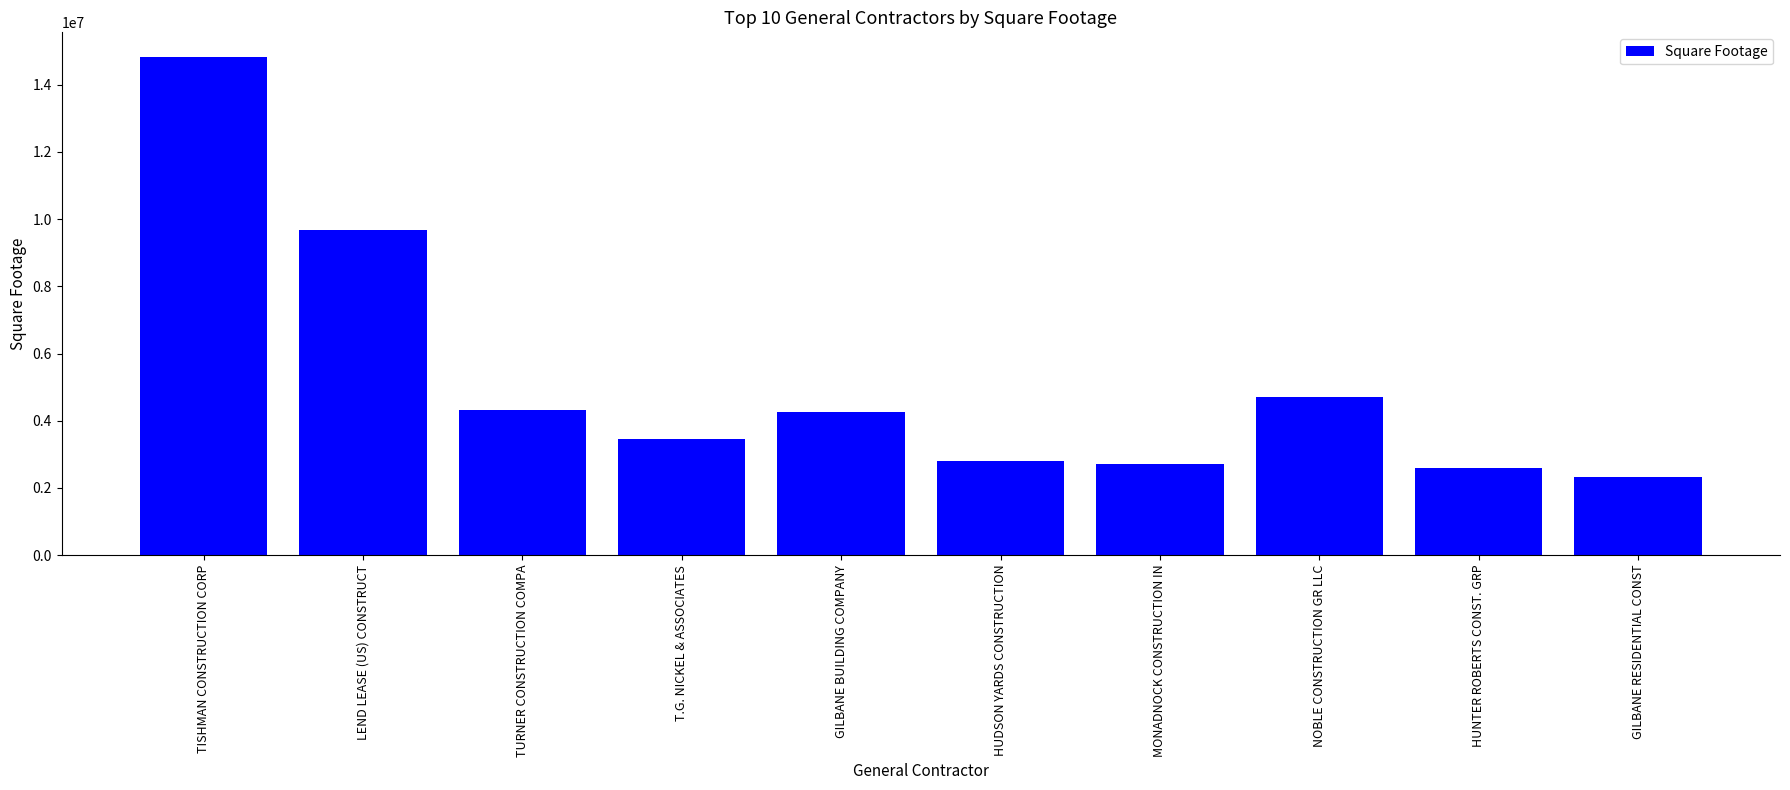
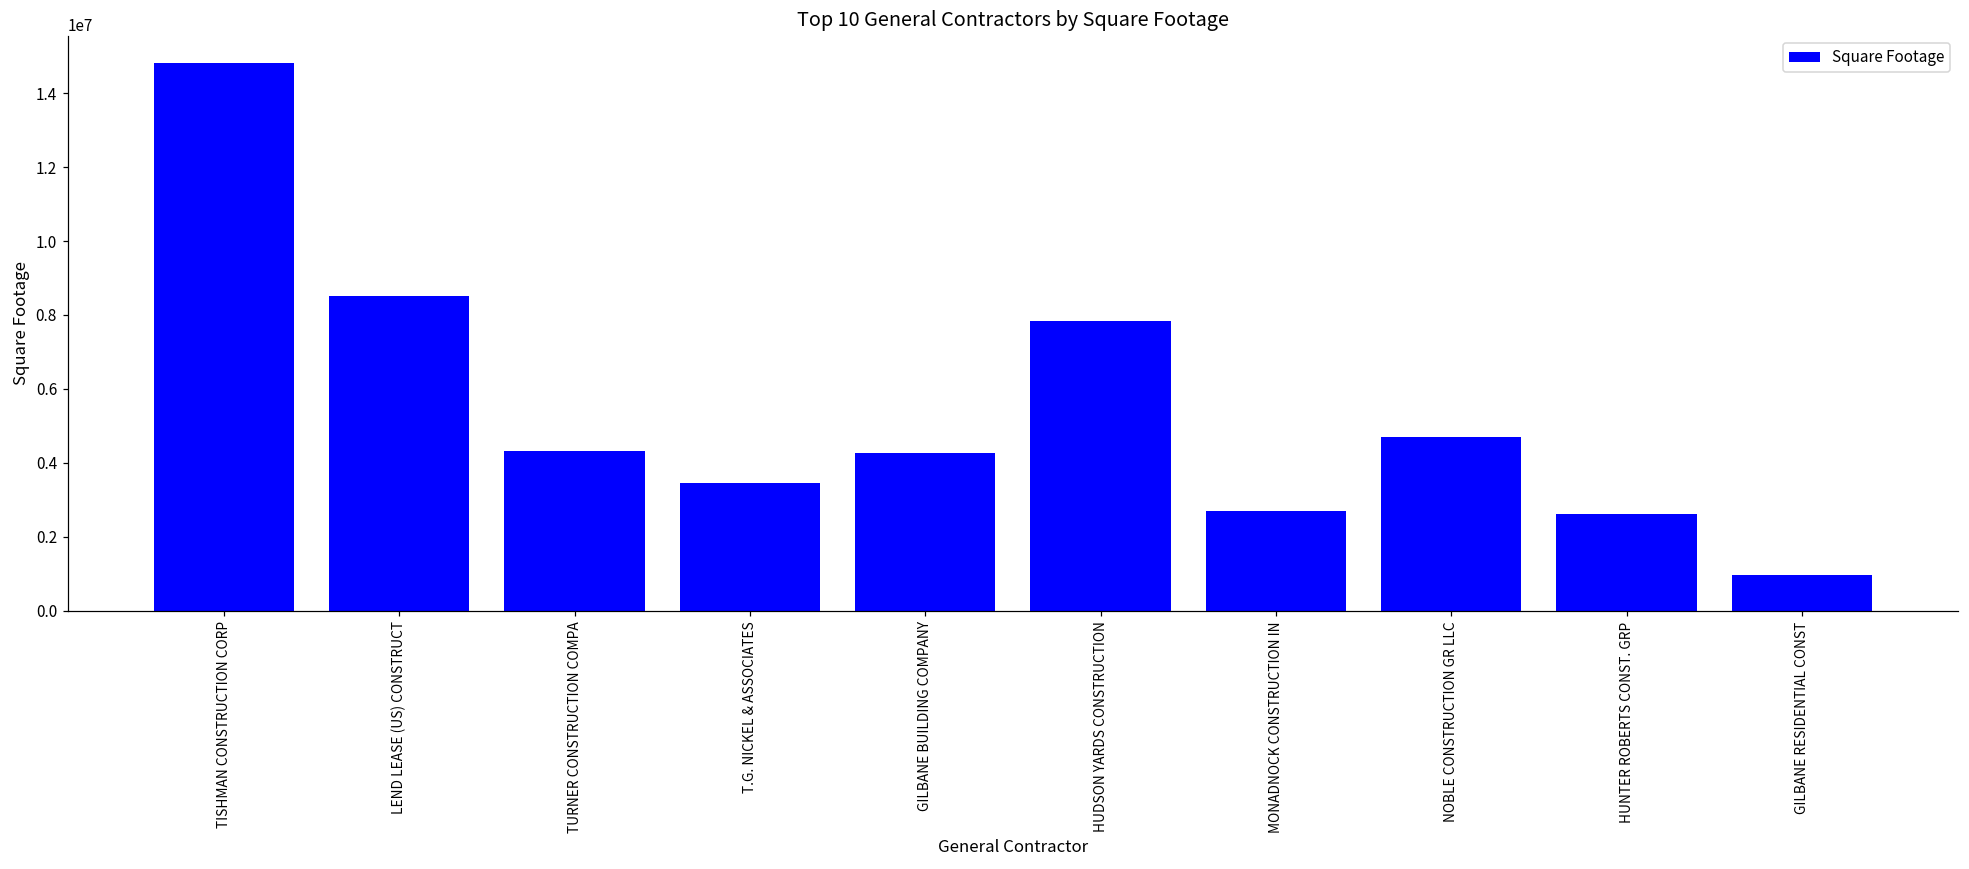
LEND LEASE (US) CONSTRUCT: 9700000 -> 8500000
HUDSON YARDS CONSTRUCTION: 2800000 -> 7800000
GILBANE RESIDENTIAL CONST: 2300000 -> 1000000
